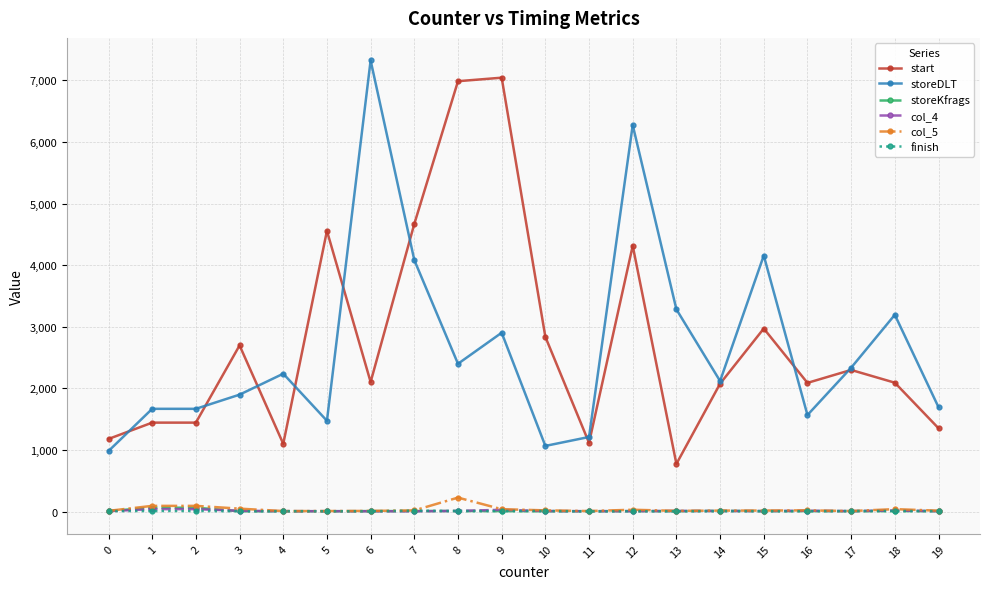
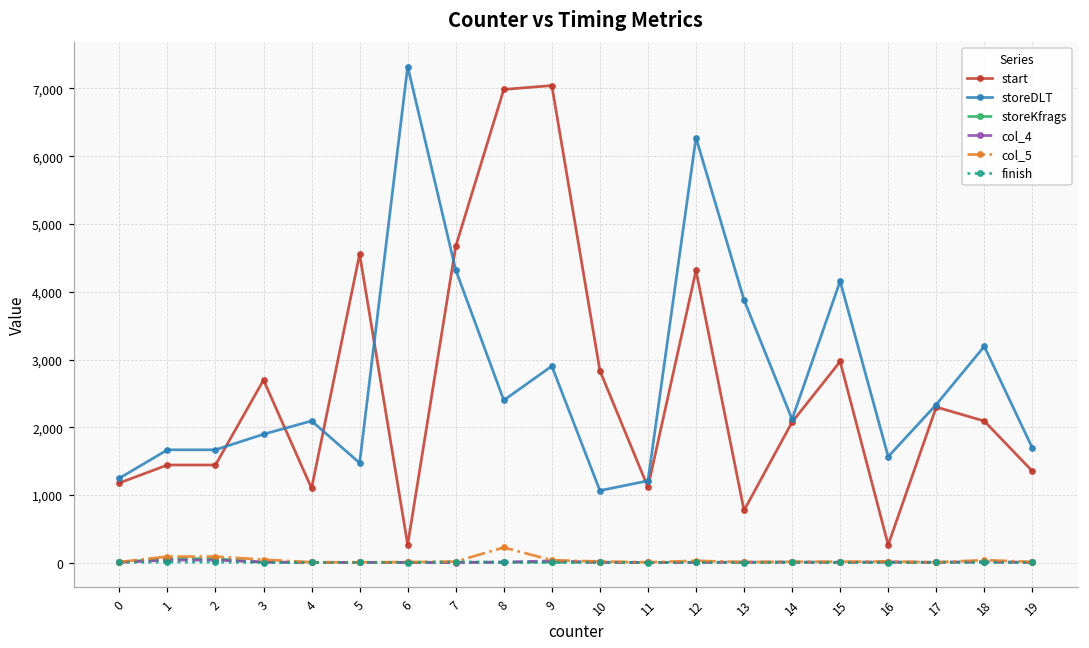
storeDLT, 0: 1,000 -> 1,200
storeDLT, 4: 2,200 -> 2,100
start, 6: 2,100 -> 300
storeDLT, 7: 4,100 -> 4,300
storeDLT, 13: 3,300 -> 3,900
start, 16: 2,100 -> 300
